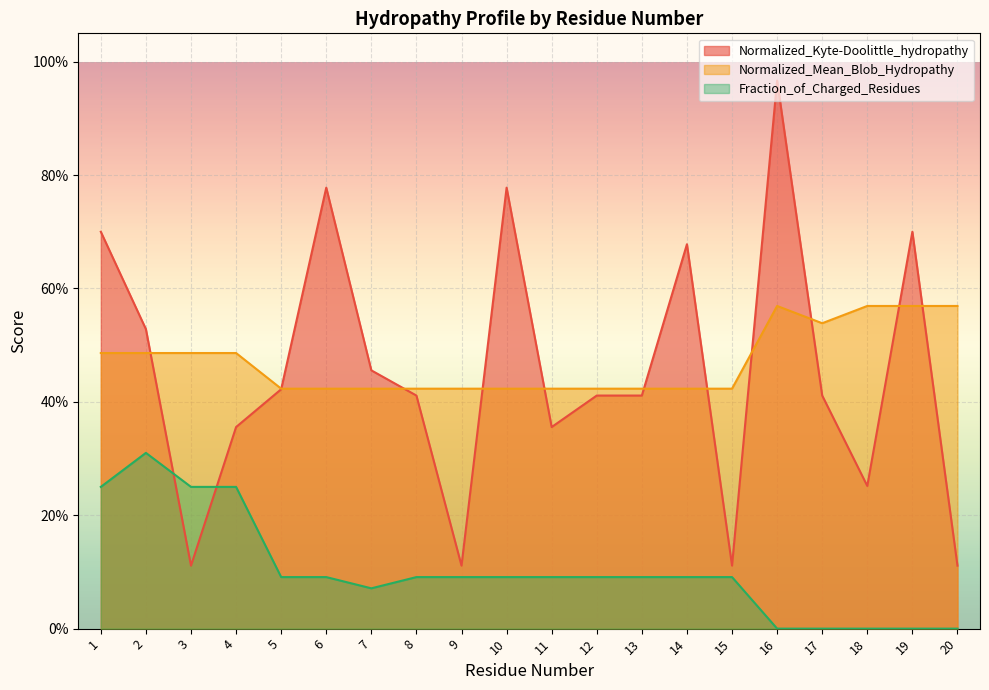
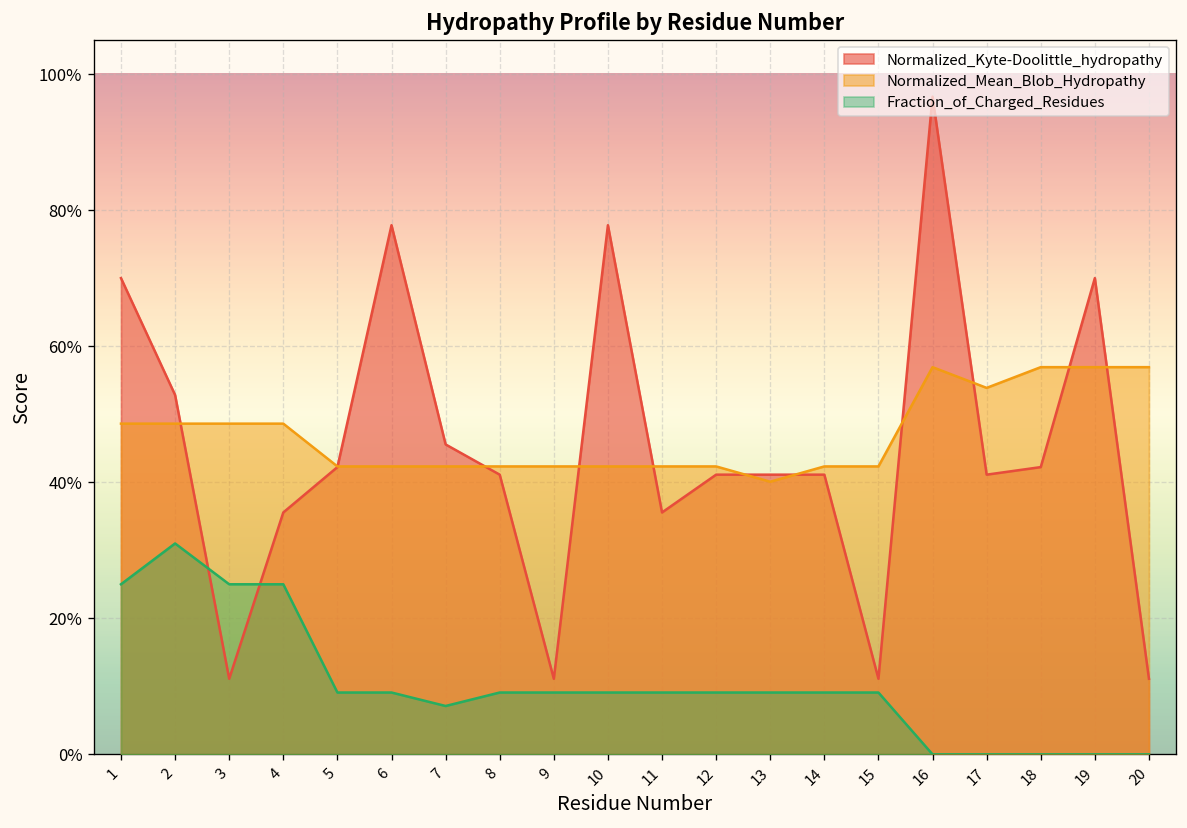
Normalized_Mean_Blob_Hydropathy, 13: 42% -> 40%
Normalized_Kyte-Doolittle_hydropathy, 14: 68% -> 41%
Normalized_Kyte-Doolittle_hydropathy, 18: 25% -> 42%
